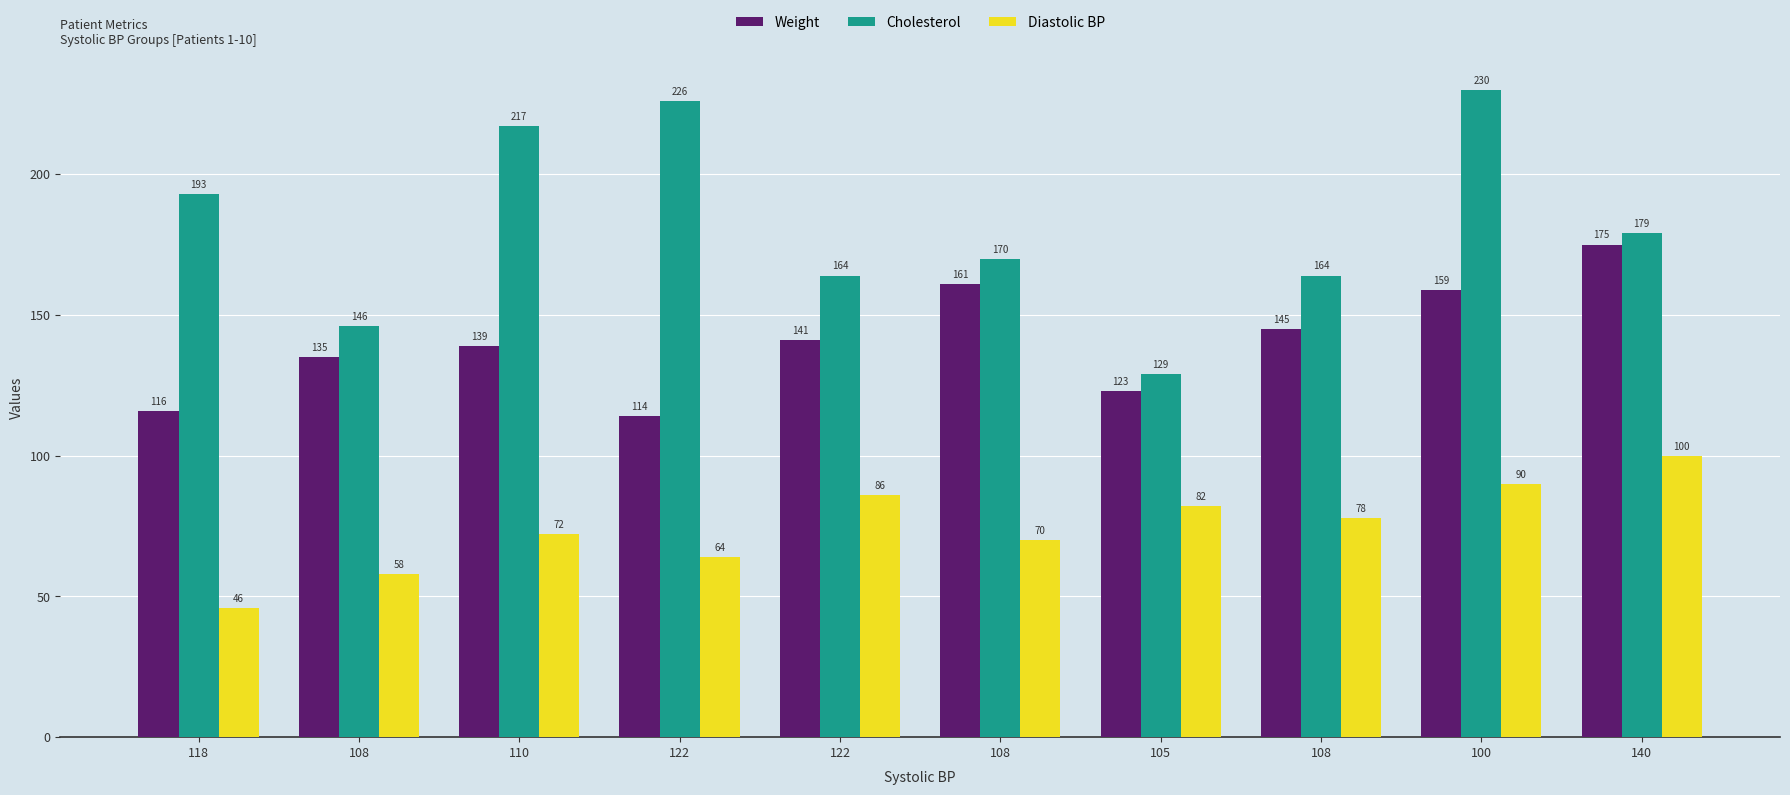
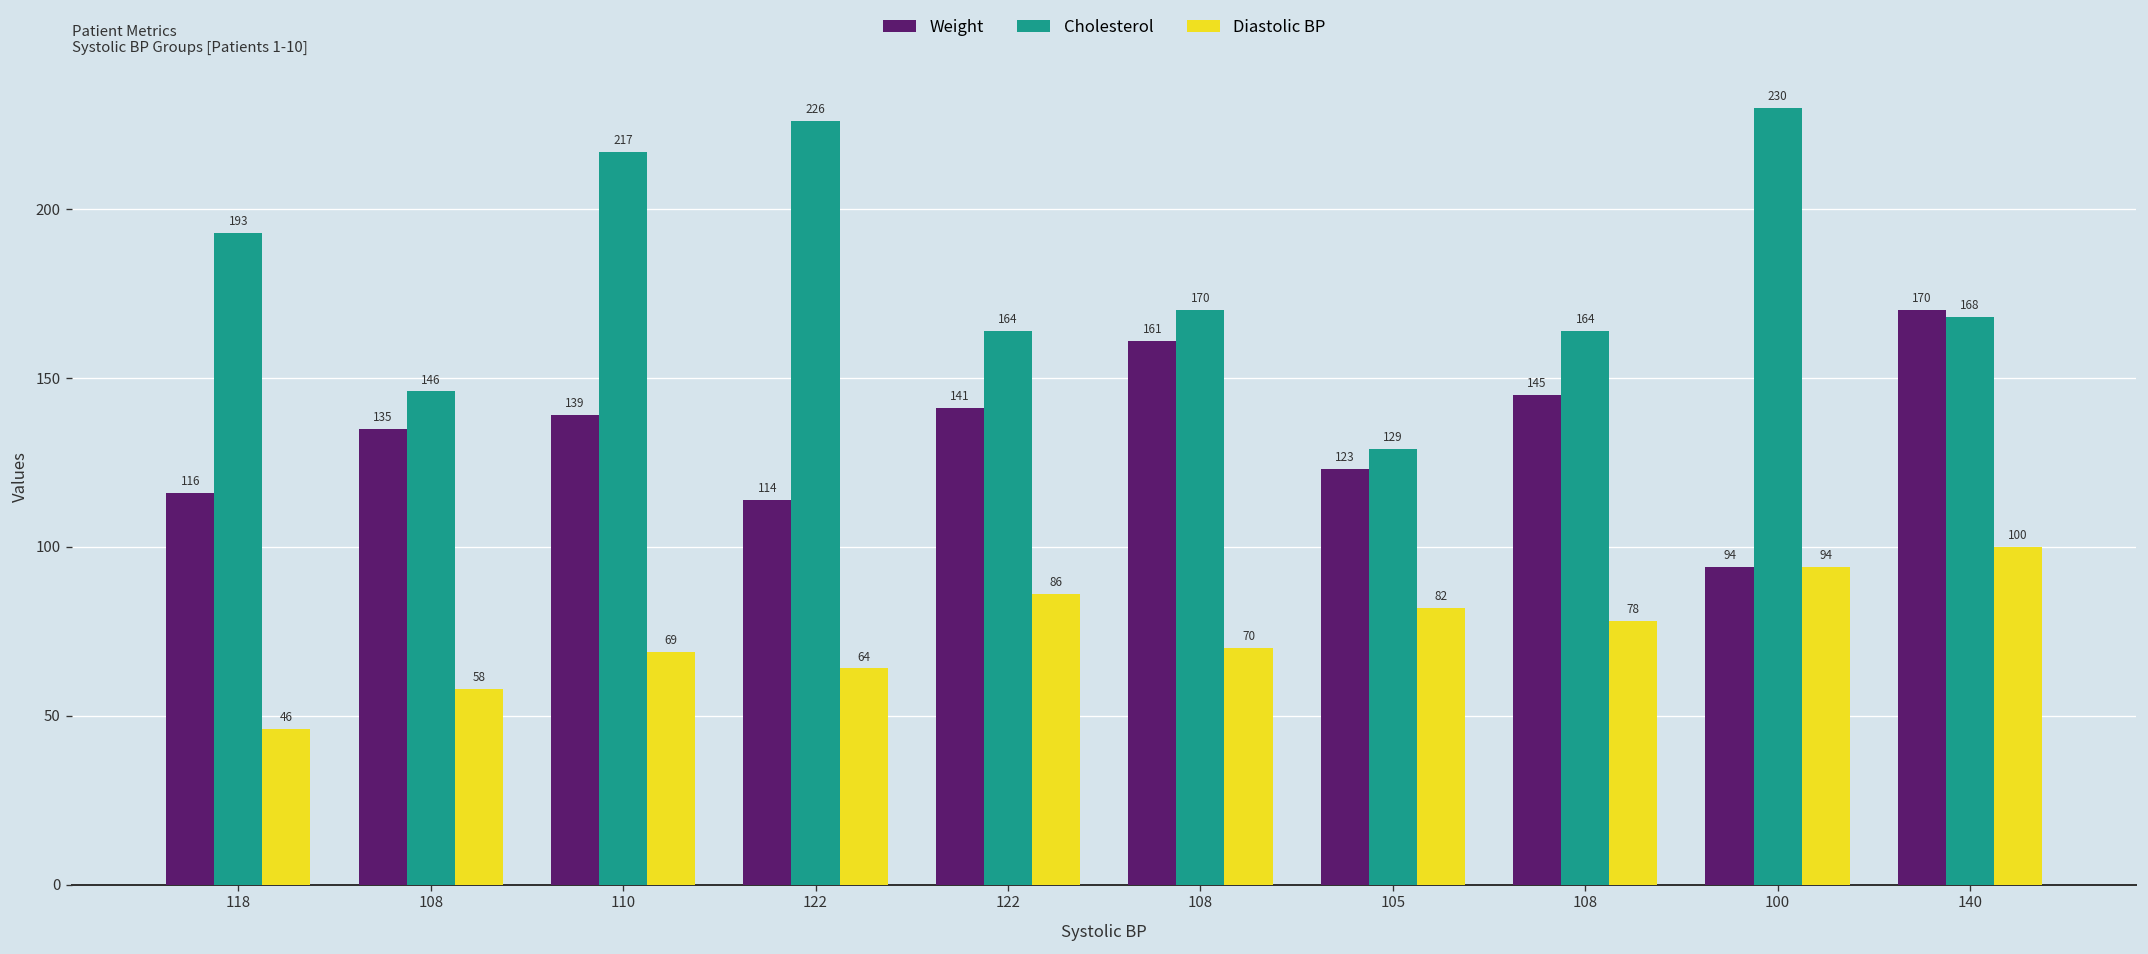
Diastolic BP, 110: 72 -> 69
Weight, 100: 159 -> 94
Diastolic BP, 100: 90 -> 94
Weight, 140: 175 -> 170
Cholesterol, 140: 179 -> 168
